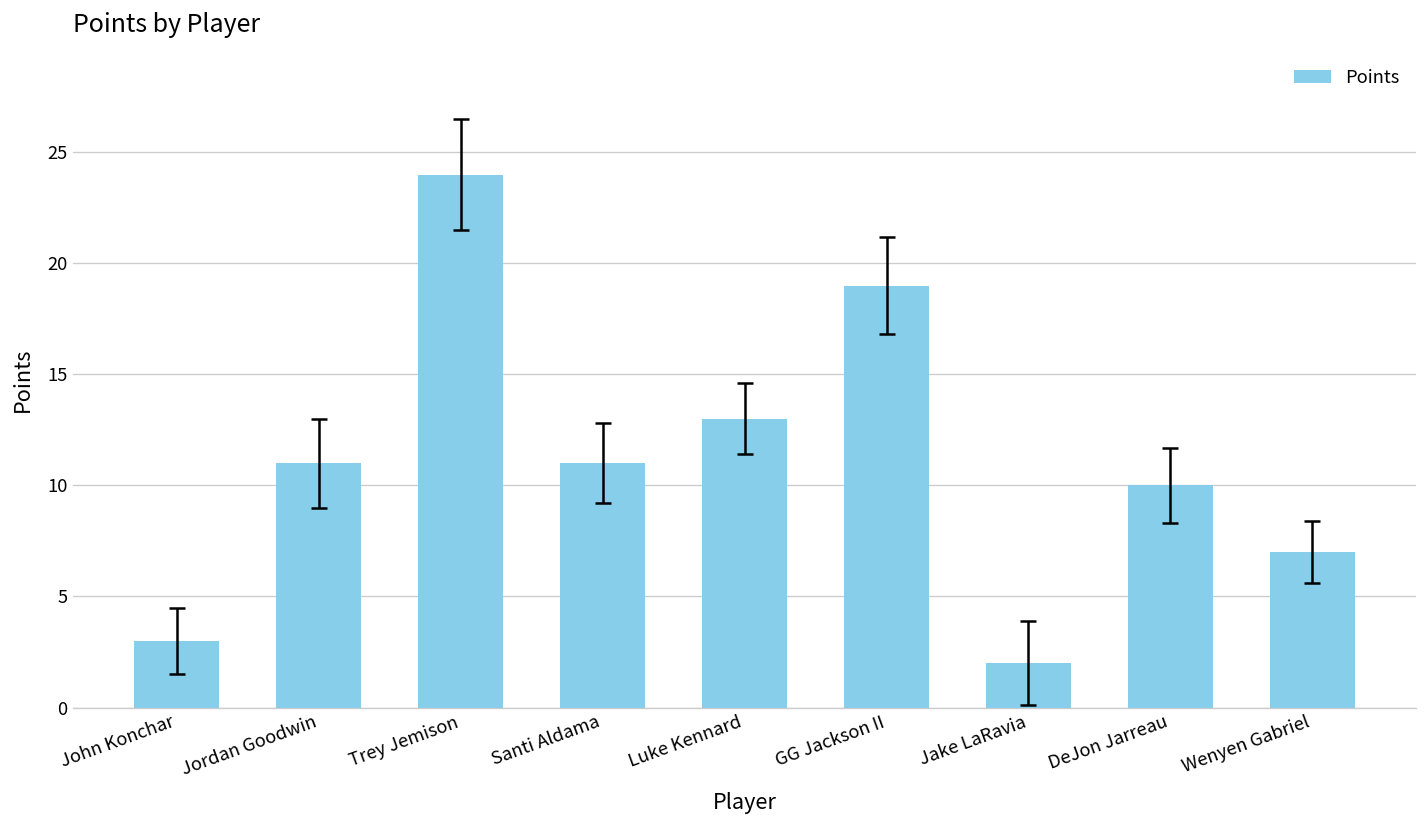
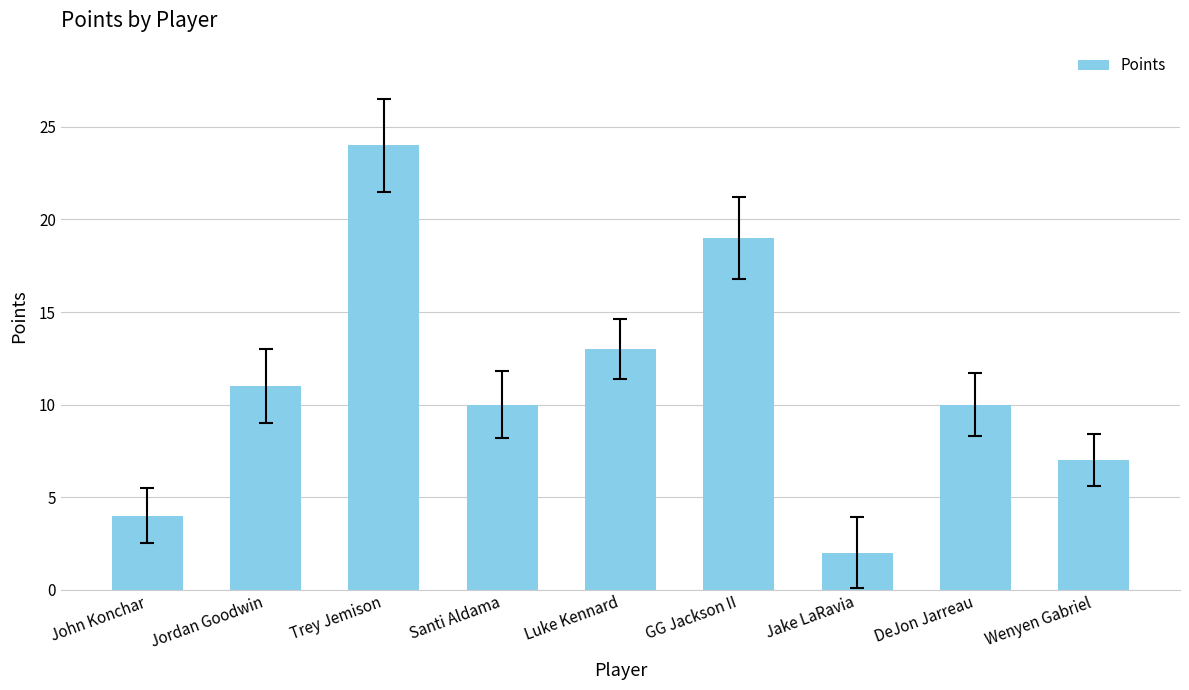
Points, John Konchar: 3 -> 4
Points, Santi Aldama: 11 -> 10
